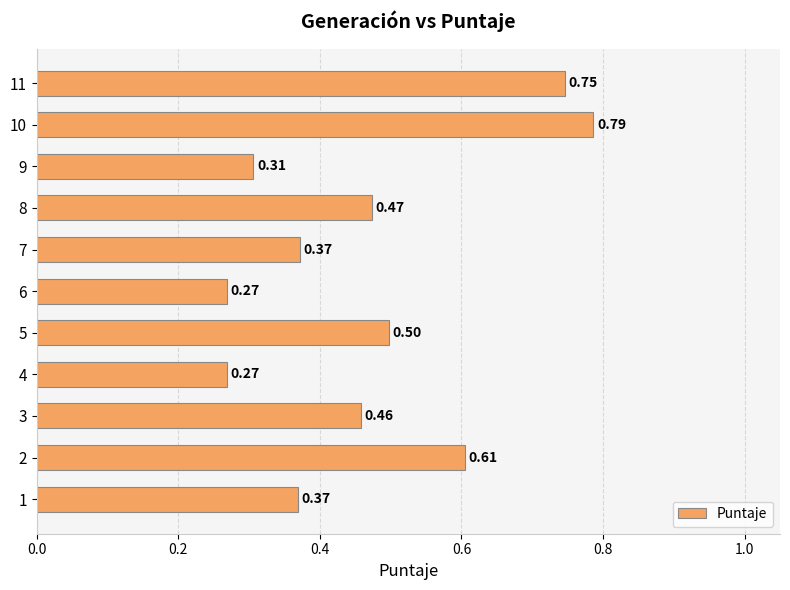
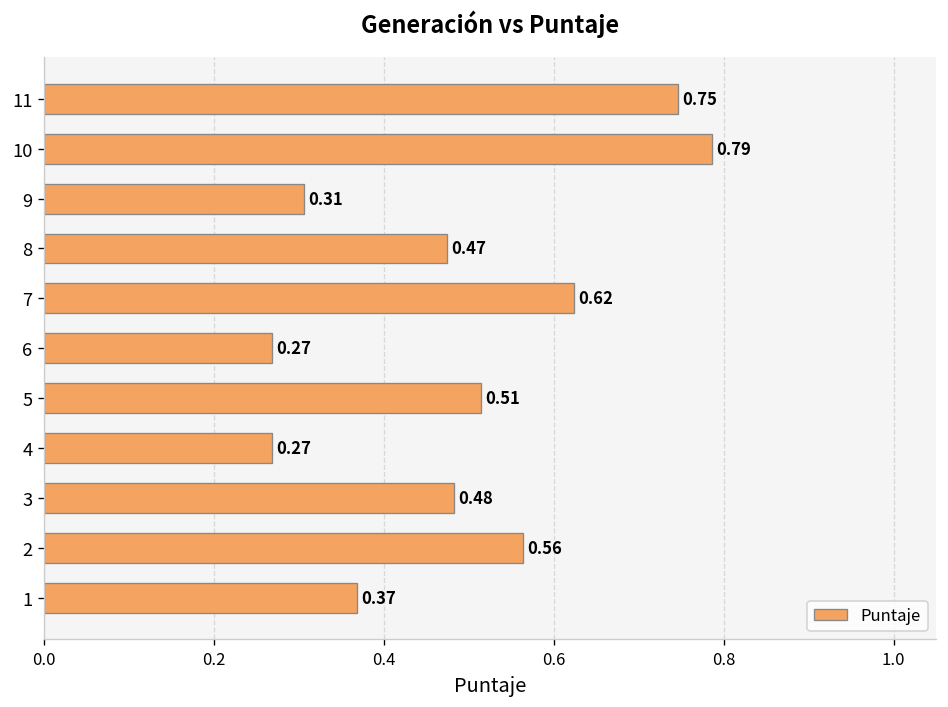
7: 0.37 -> 0.62
5: 0.50 -> 0.51
3: 0.46 -> 0.48
2: 0.61 -> 0.56
